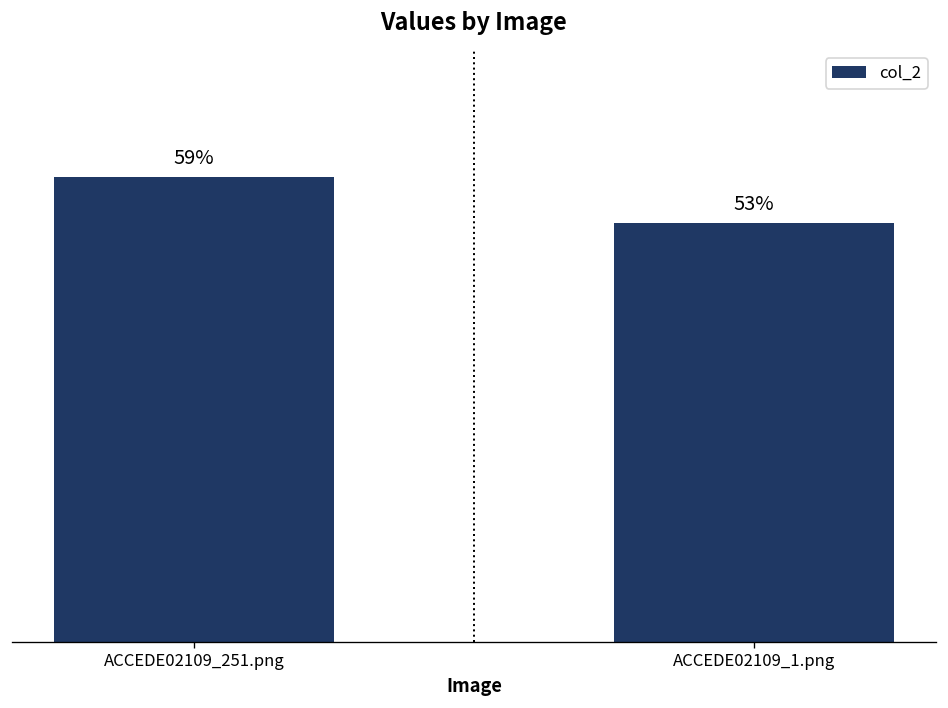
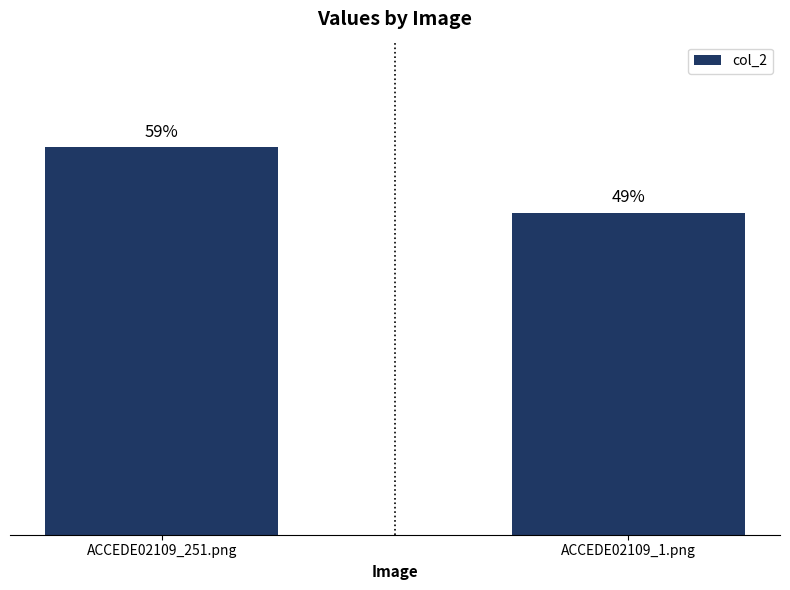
ACCEDE02109_1.png: 53% -> 49%
